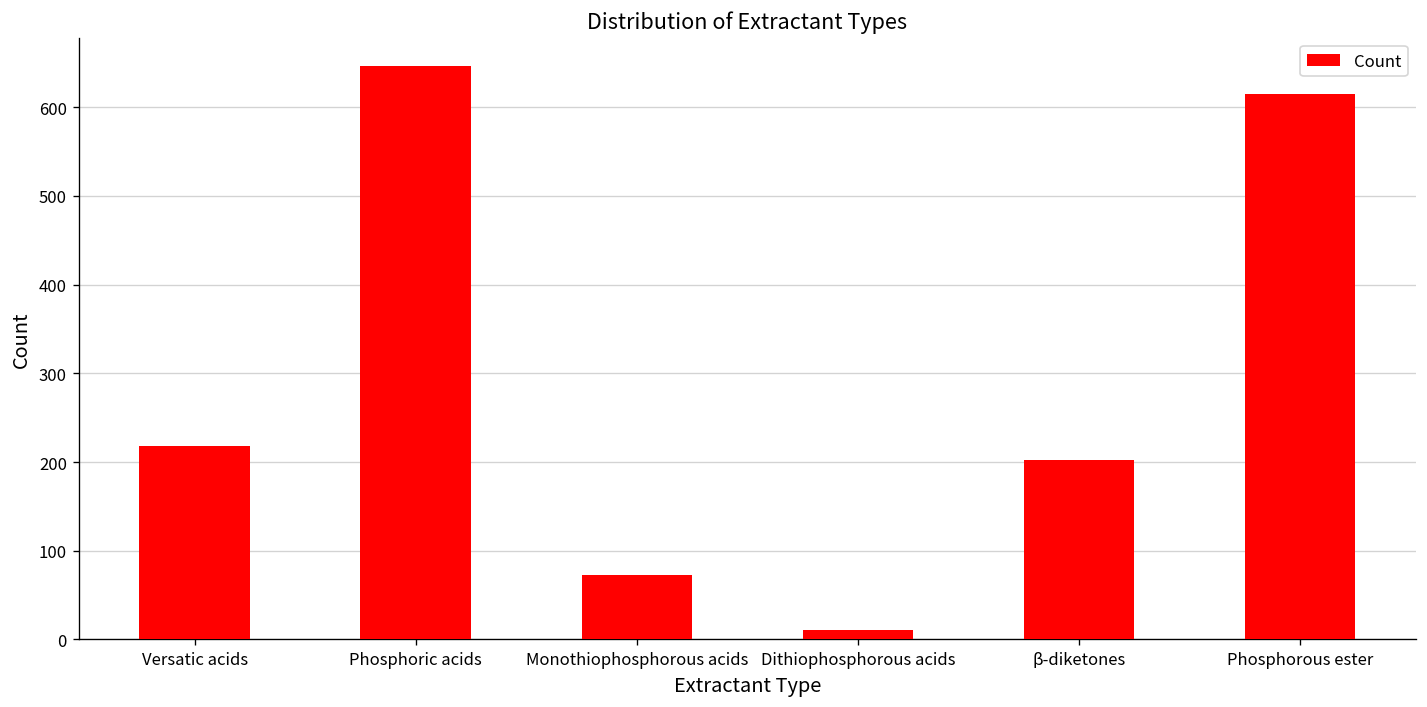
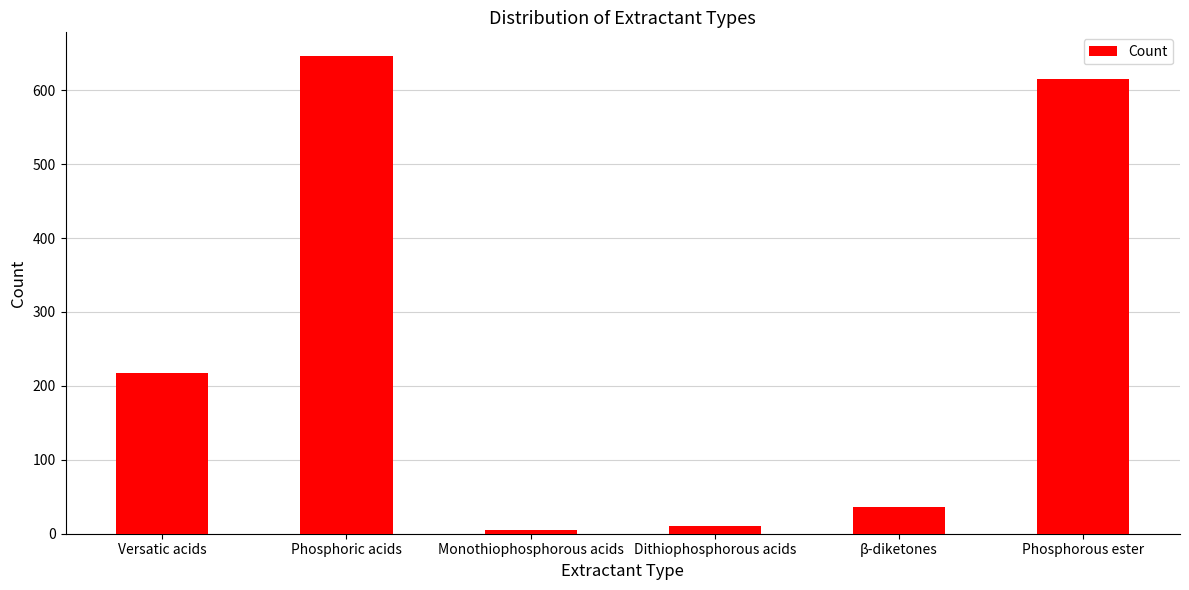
Monothiophosphorous acids: 70 -> 10
β-diketones: 200 -> 40
